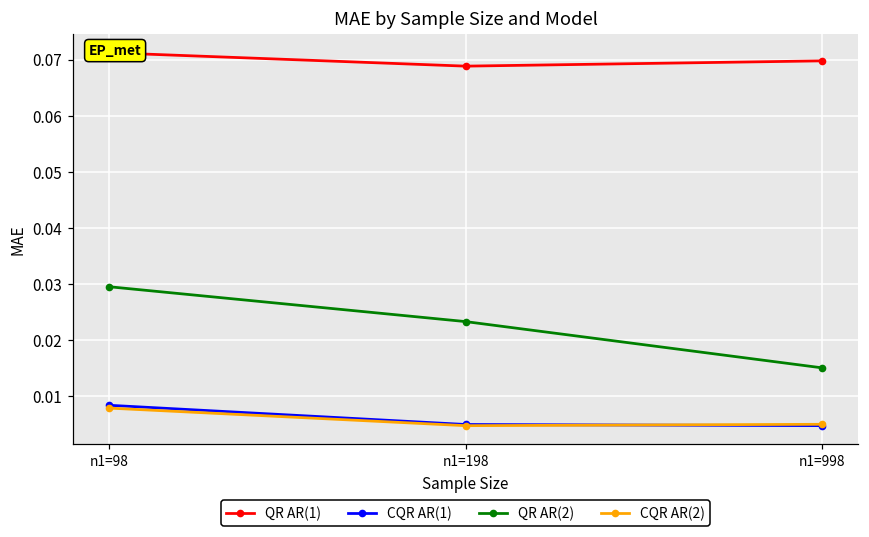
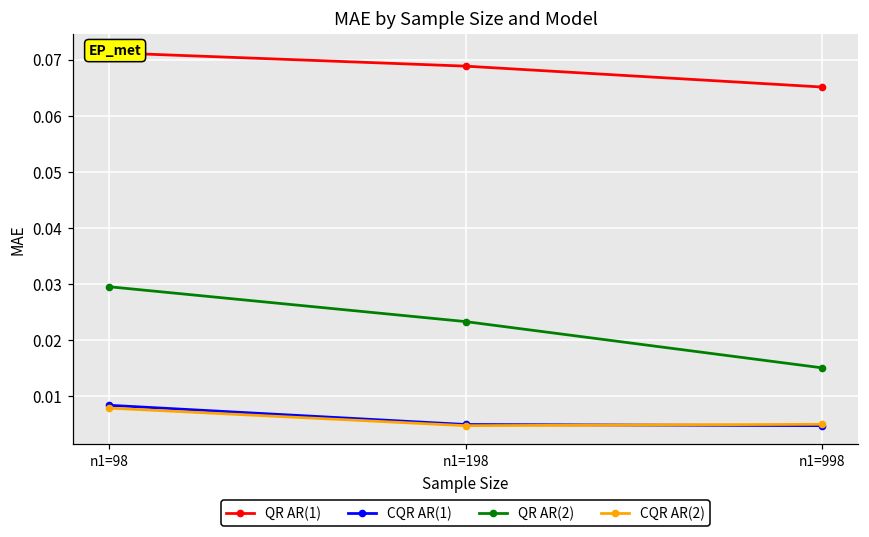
QR AR(1), n1=998: 0.070 -> 0.065
